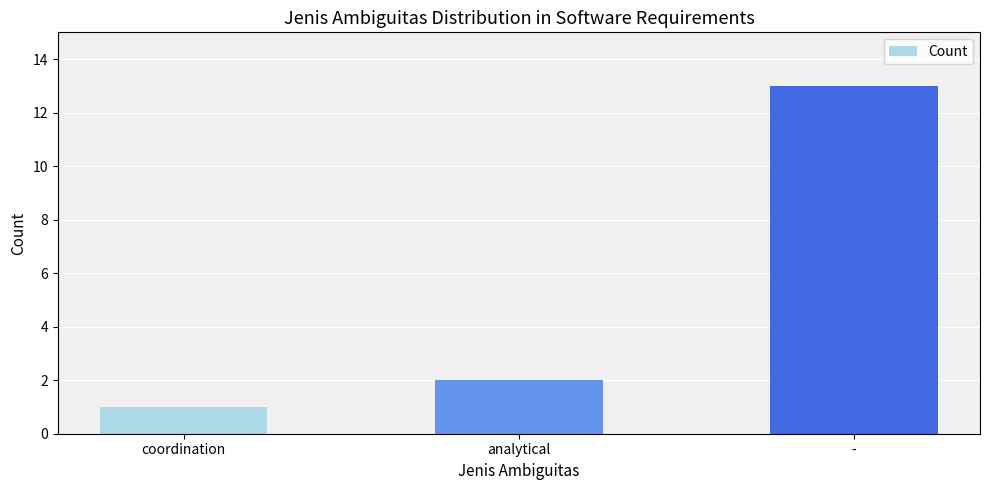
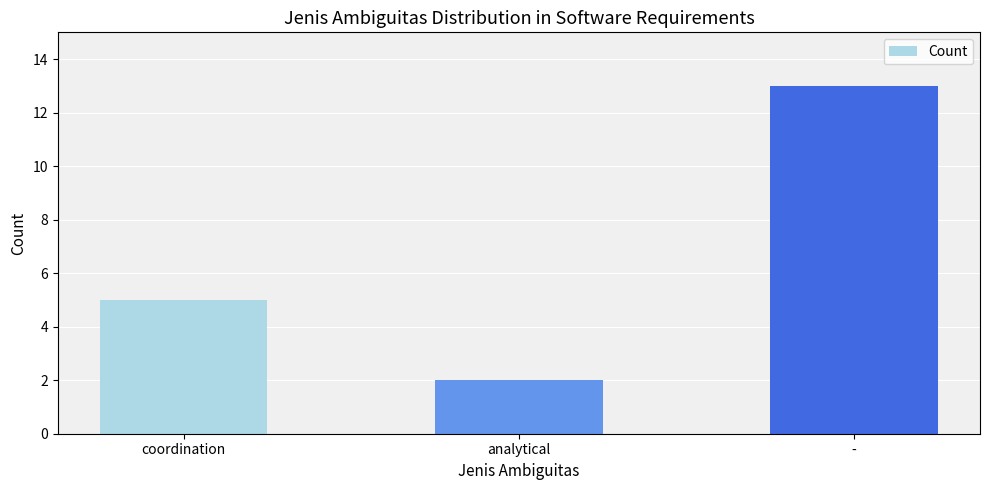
coordination: 1 -> 5
